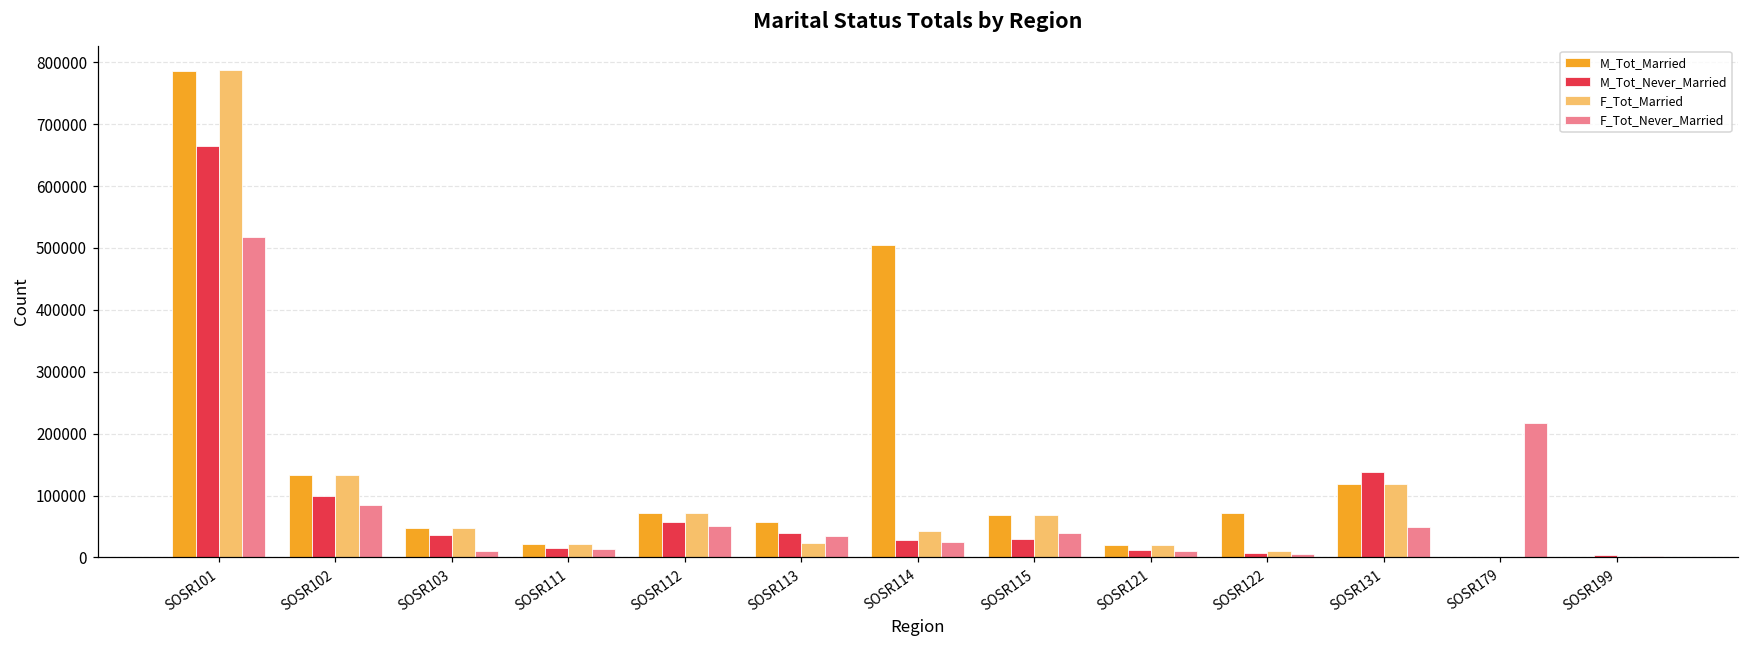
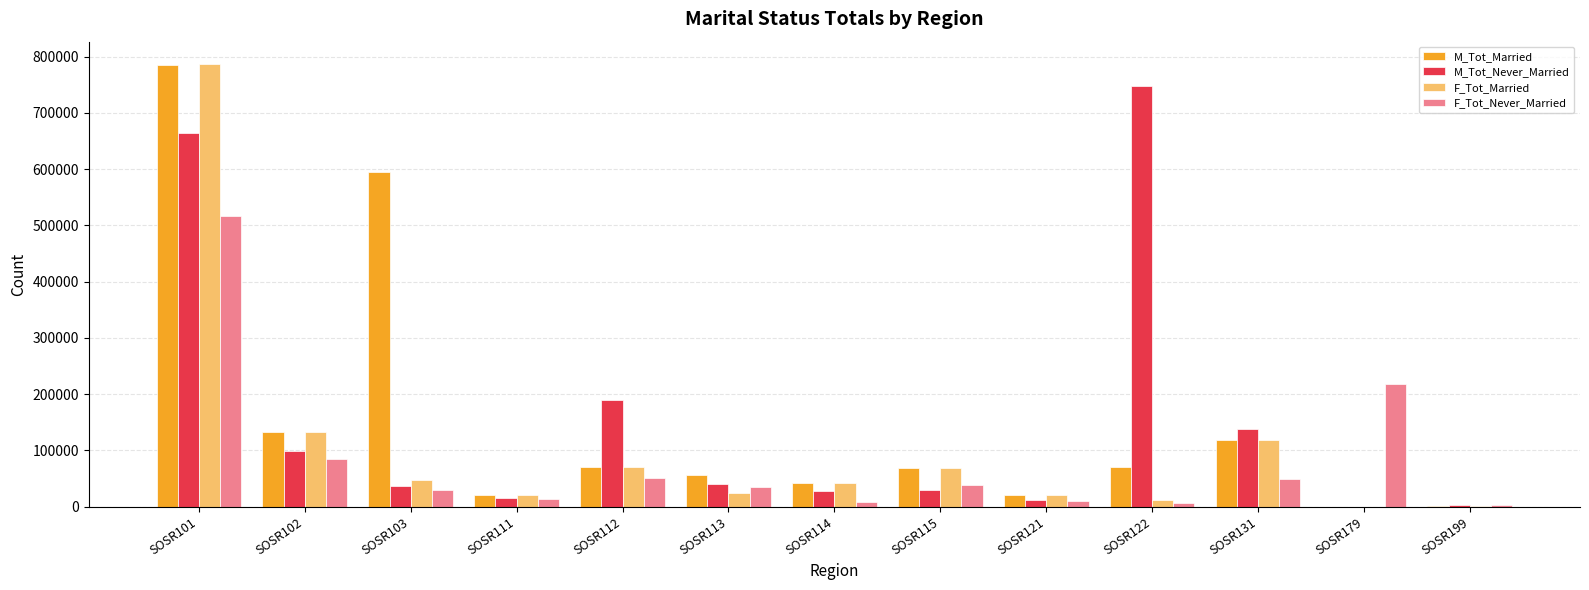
M_Tot_Married, SOSR103: 50000 -> 590000
F_Tot_Never_Married, SOSR103: 10000 -> 30000
M_Tot_Never_Married, SOSR112: 60000 -> 190000
M_Tot_Married, SOSR114: 500000 -> 40000
F_Tot_Never_Married, SOSR114: 20000 -> 10000
M_Tot_Never_Married, SOSR122: 10000 -> 750000
